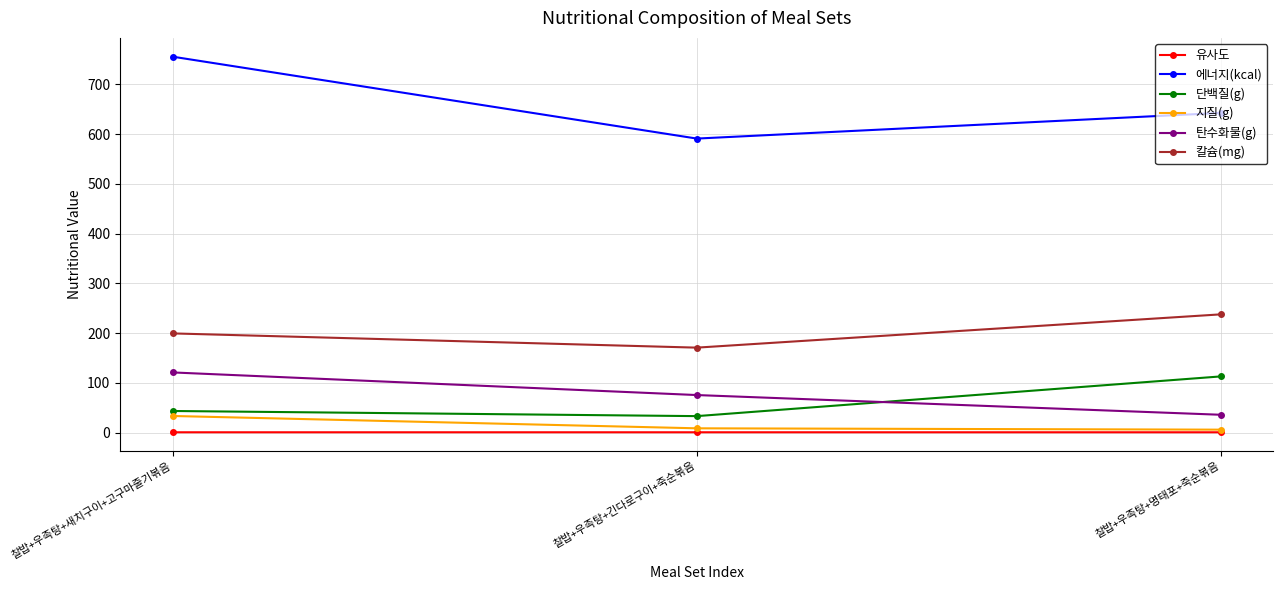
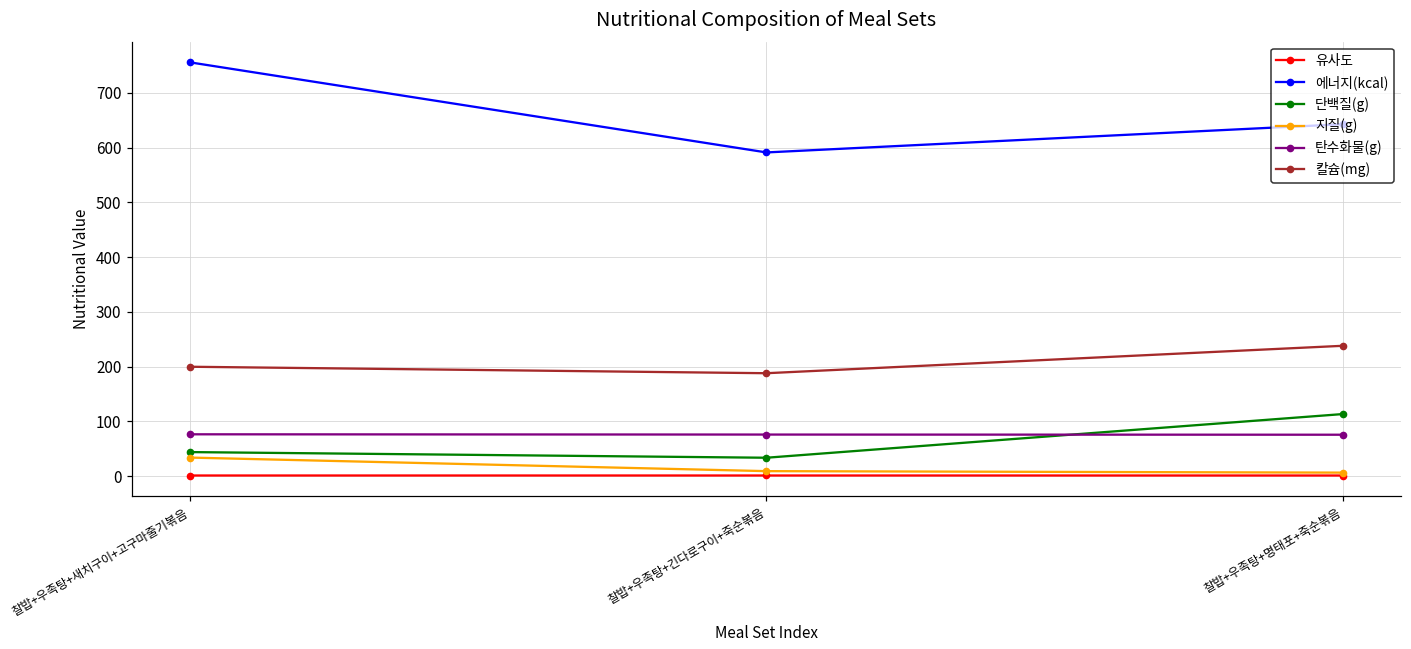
탄수화물(g), 찰밥+우족탕+새치구이+고구마줄기볶음: 120 -> 80
칼슘(mg), 찰밥+우족탕+긴다로구이+죽순볶음: 170 -> 190
탄수화물(g), 찰밥+우족탕+명태포+죽순볶음: 40 -> 80
